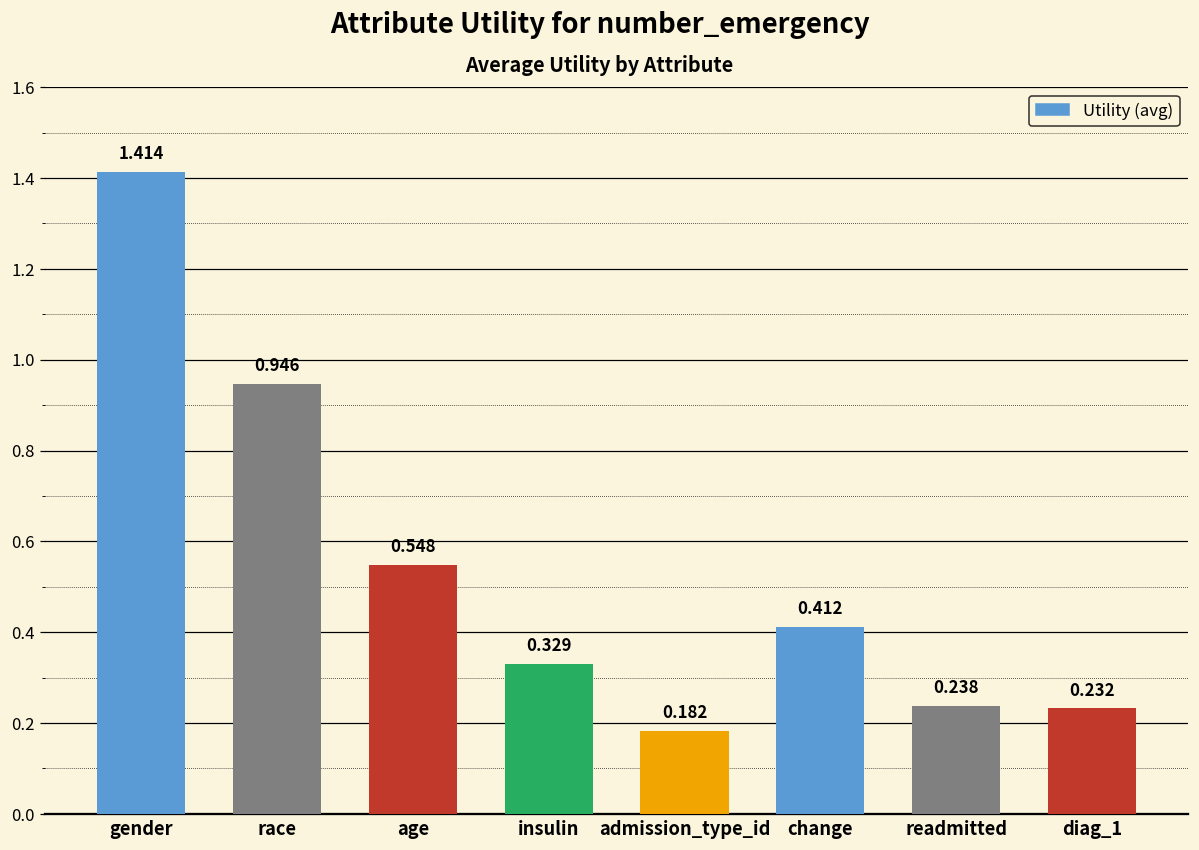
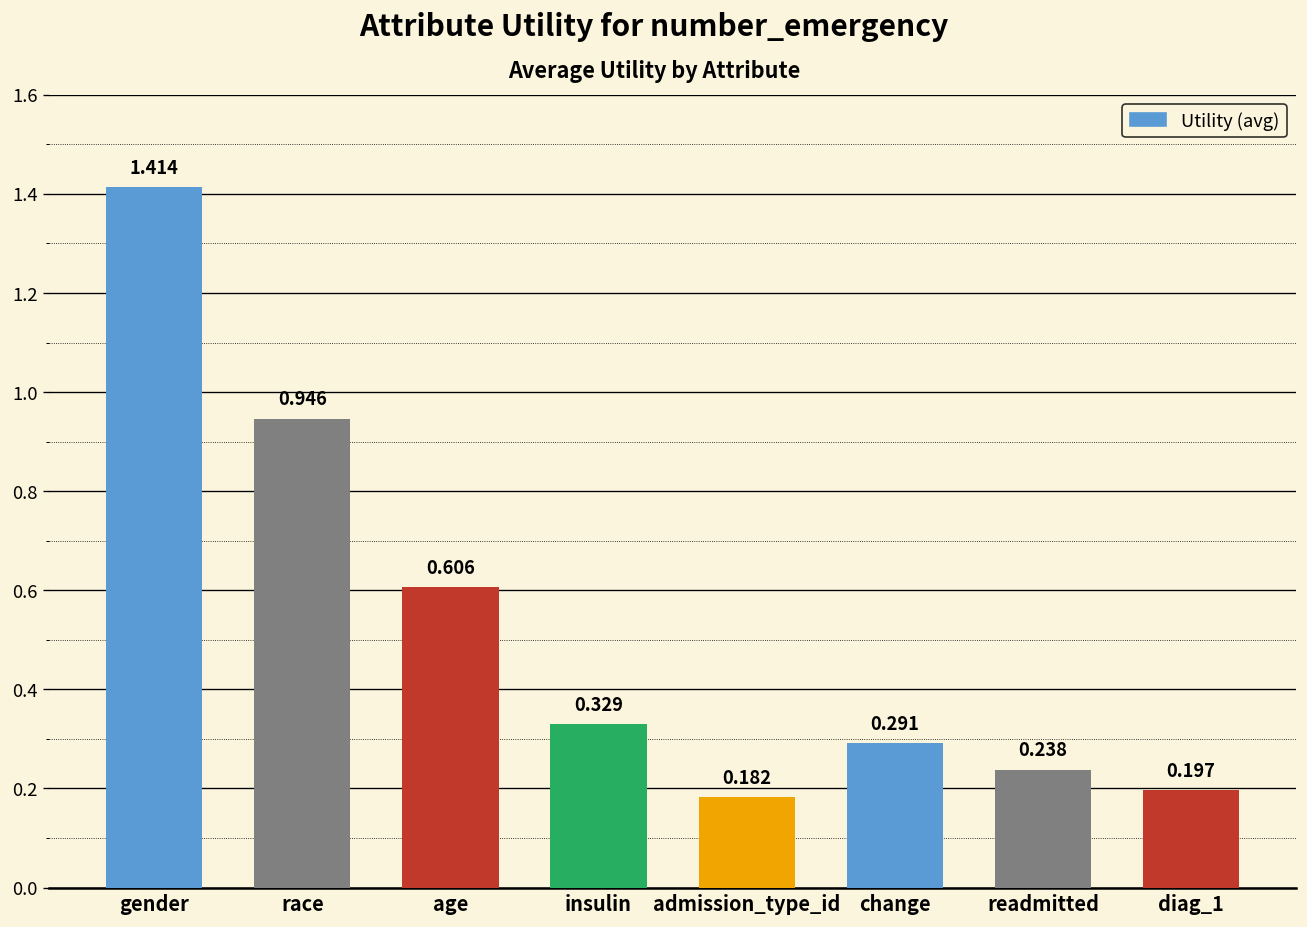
age: 0.548 -> 0.606
change: 0.412 -> 0.291
diag_1: 0.232 -> 0.197
